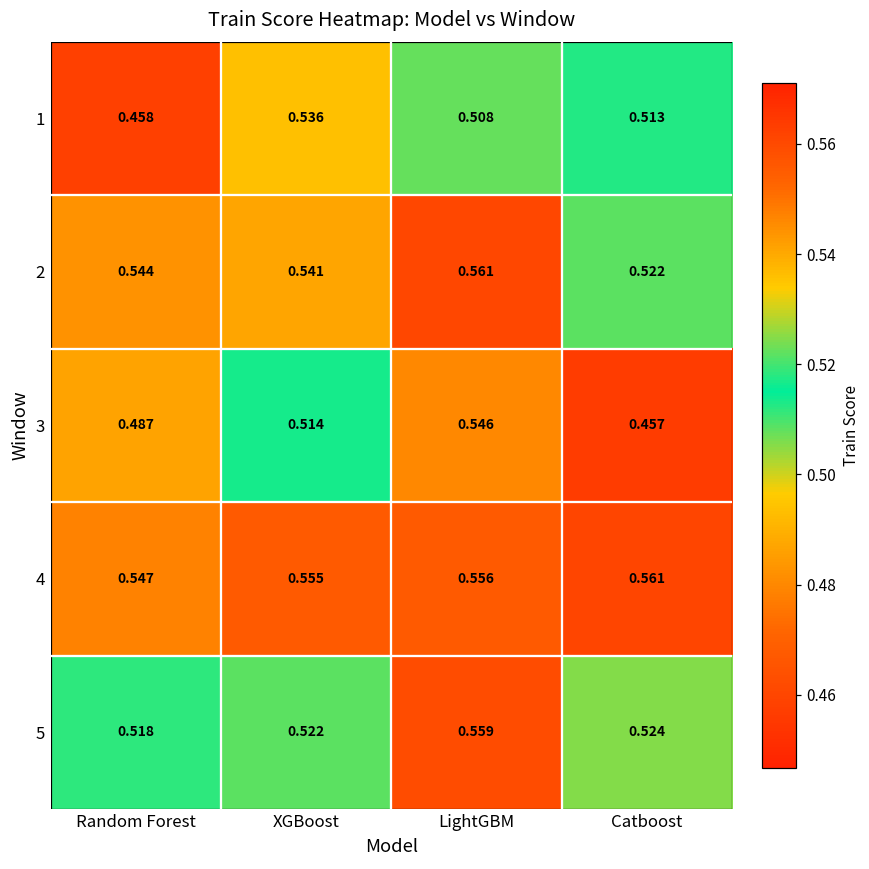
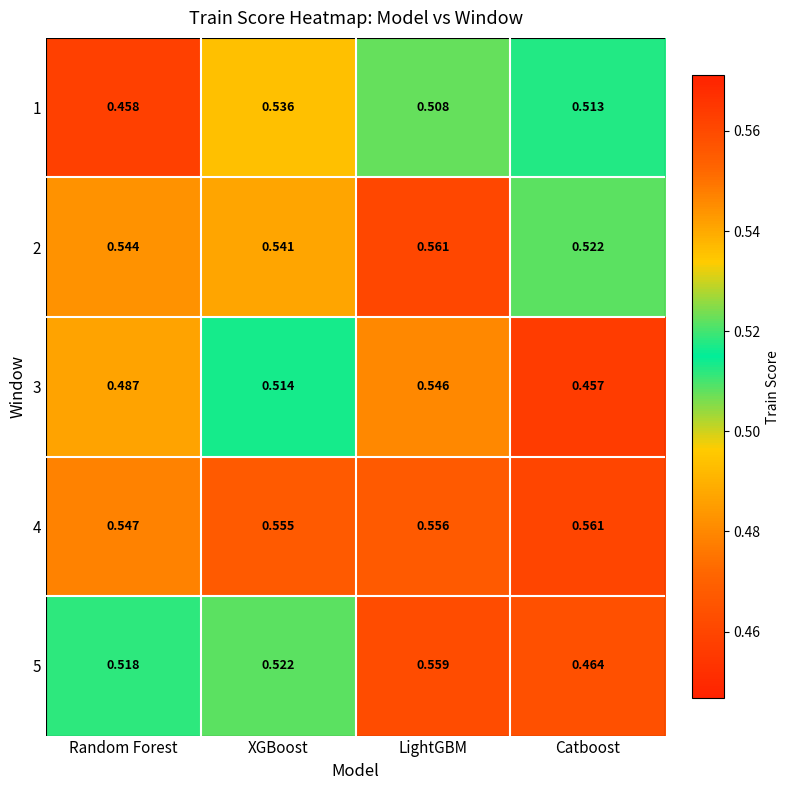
5, Catboost: 0.524 -> 0.464
